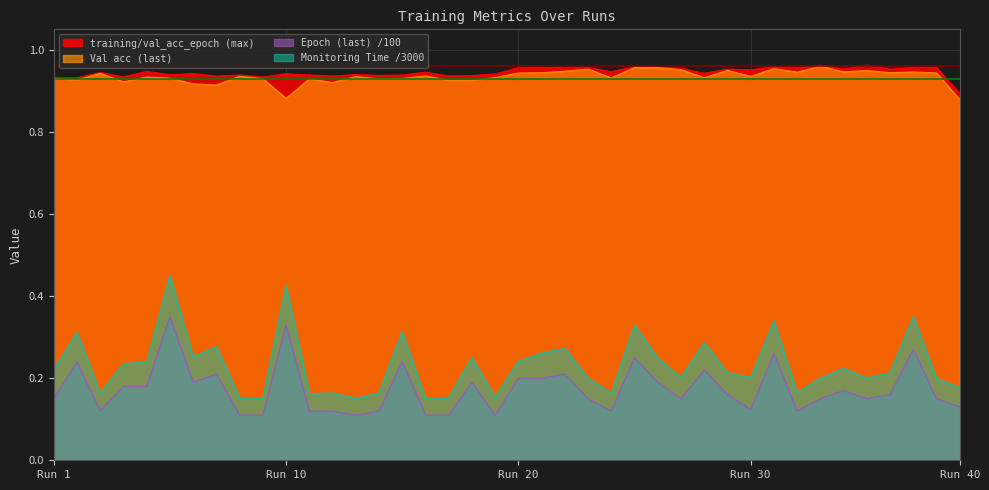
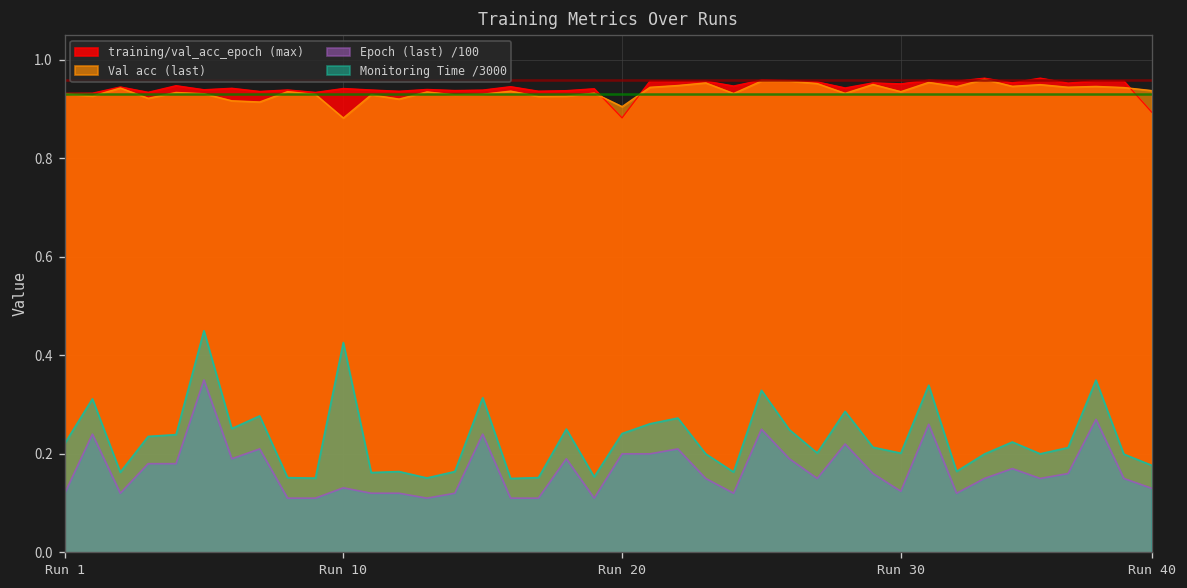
Epoch (last) /100, Run 1: 0.15 -> 0.12
Epoch (last) /100, Run 10: 0.33 -> 0.13
training/val_acc_epoch (max), Run 20: 0.96 -> 0.88
Val acc (last), Run 20: 0.94 -> 0.91
Val acc (last), Run 40: 0.88 -> 0.94
